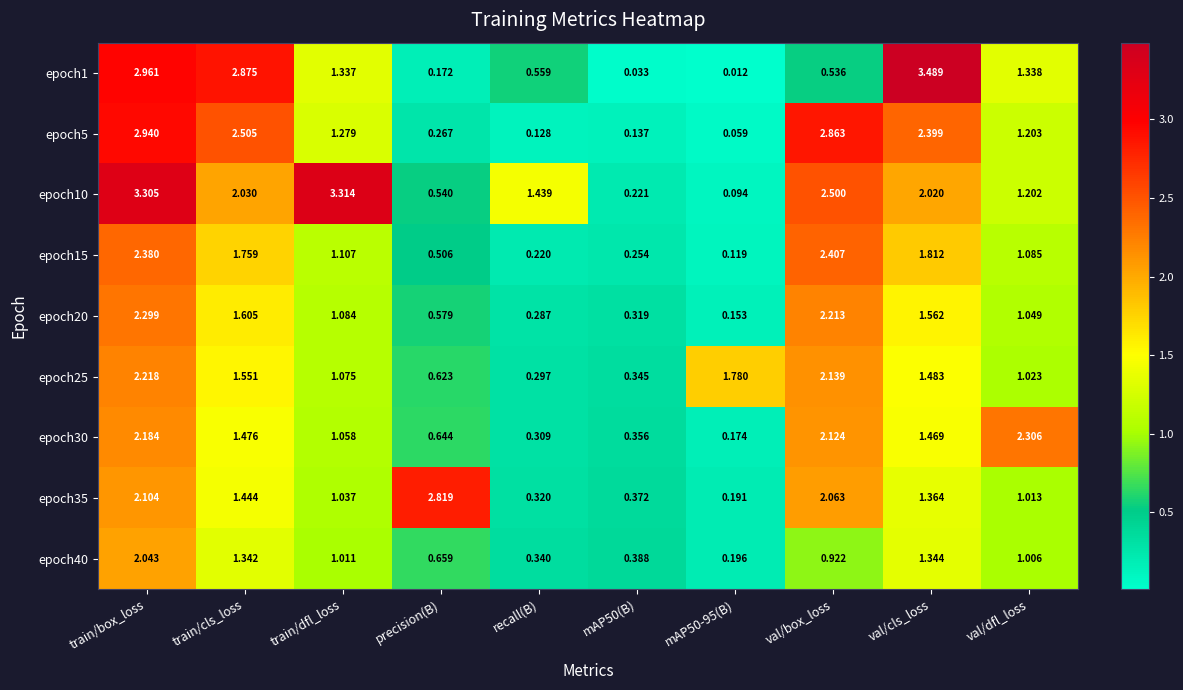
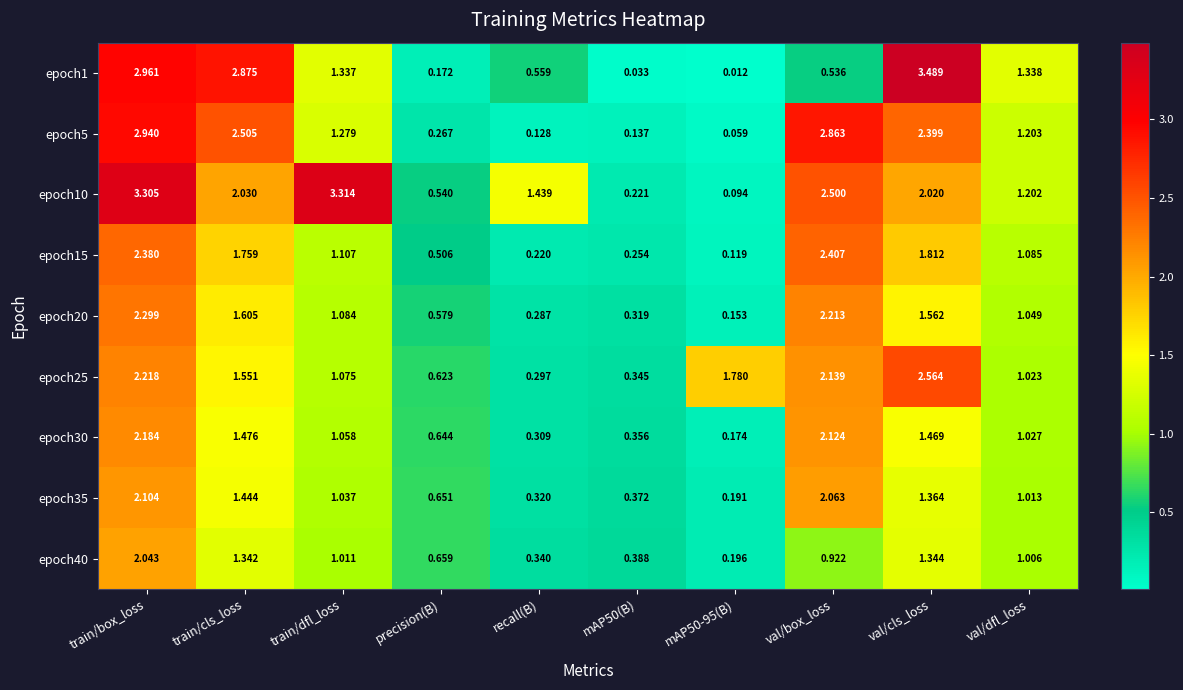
epoch25, val/cls_loss: 1.483 -> 2.564
epoch30, val/dfl_loss: 2.306 -> 1.027
epoch35, precision(B): 2.819 -> 0.651
